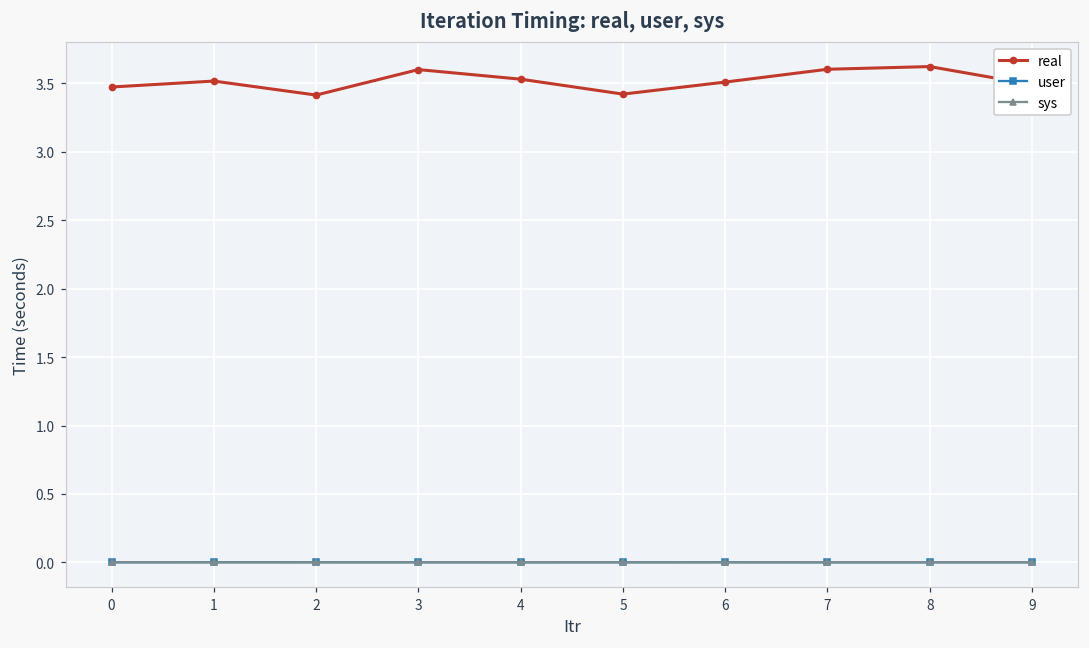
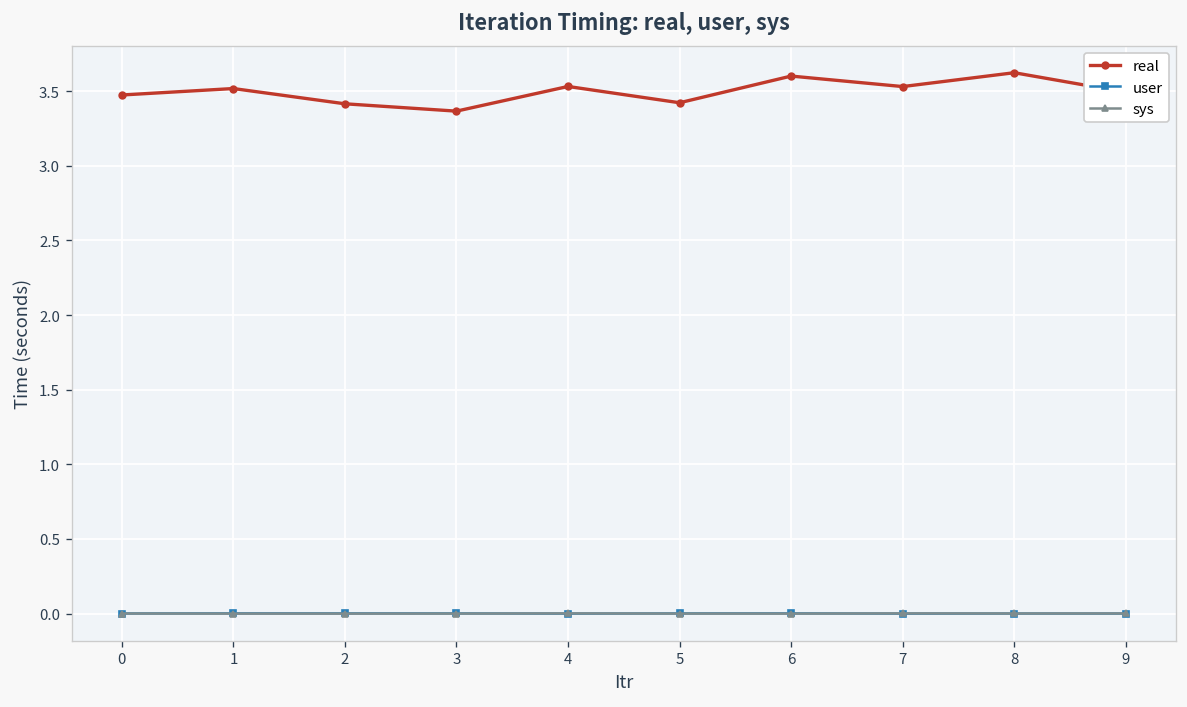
real, 3: 3.60 -> 3.37
real, 6: 3.51 -> 3.60
real, 7: 3.60 -> 3.53
